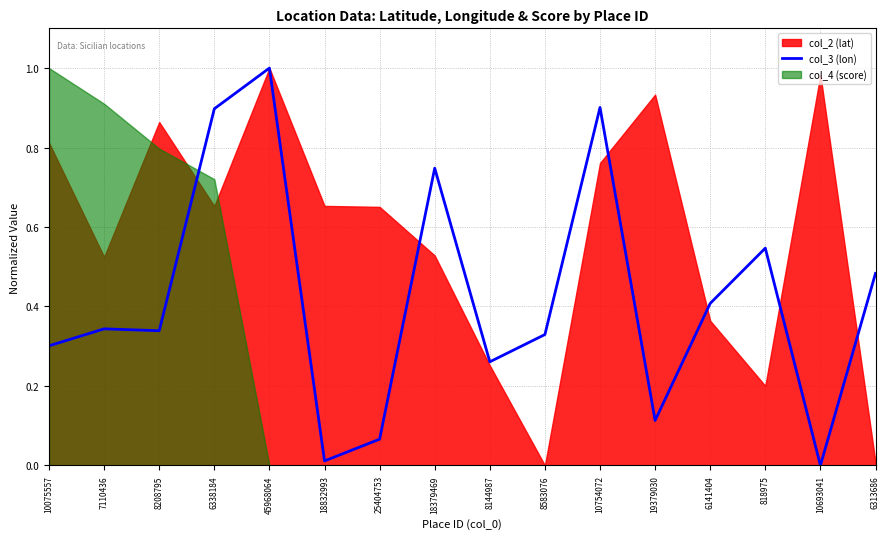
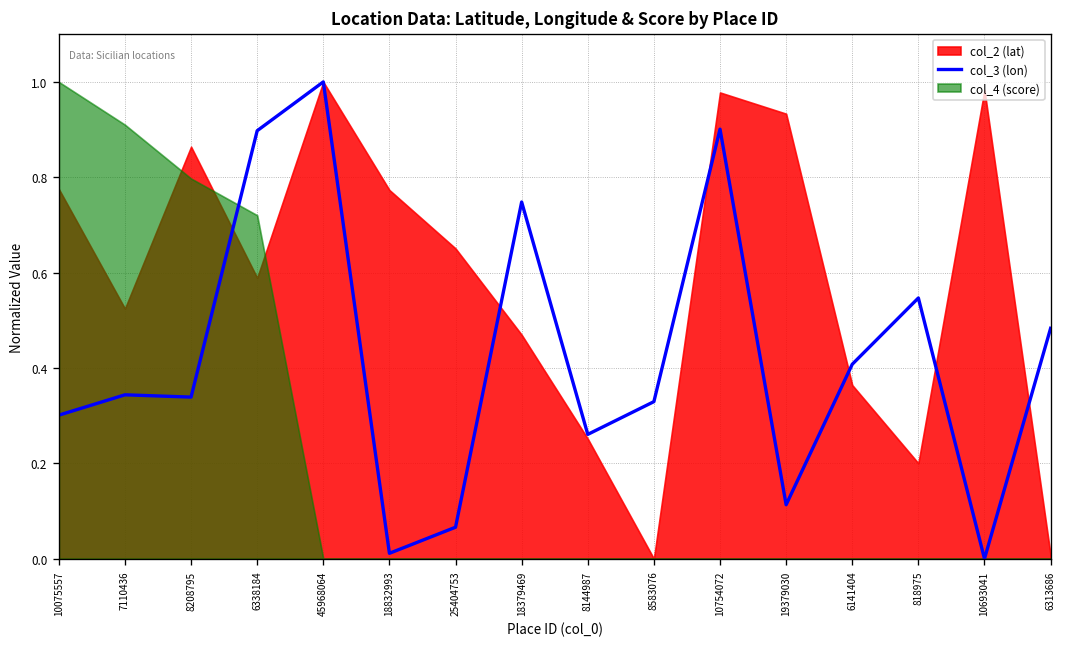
col_2 (lat), 10075557: 0.81 -> 0.78
col_2 (lat), 6338184: 0.65 -> 0.59
col_2 (lat), 18832993: 0.65 -> 0.77
col_2 (lat), 18379469: 0.53 -> 0.47
col_2 (lat), 10754072: 0.76 -> 0.98
